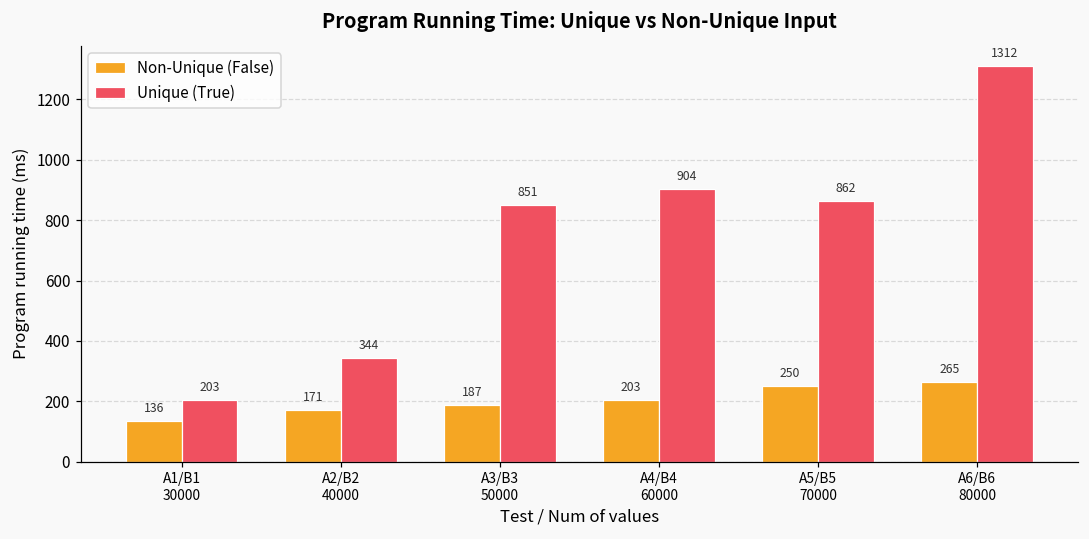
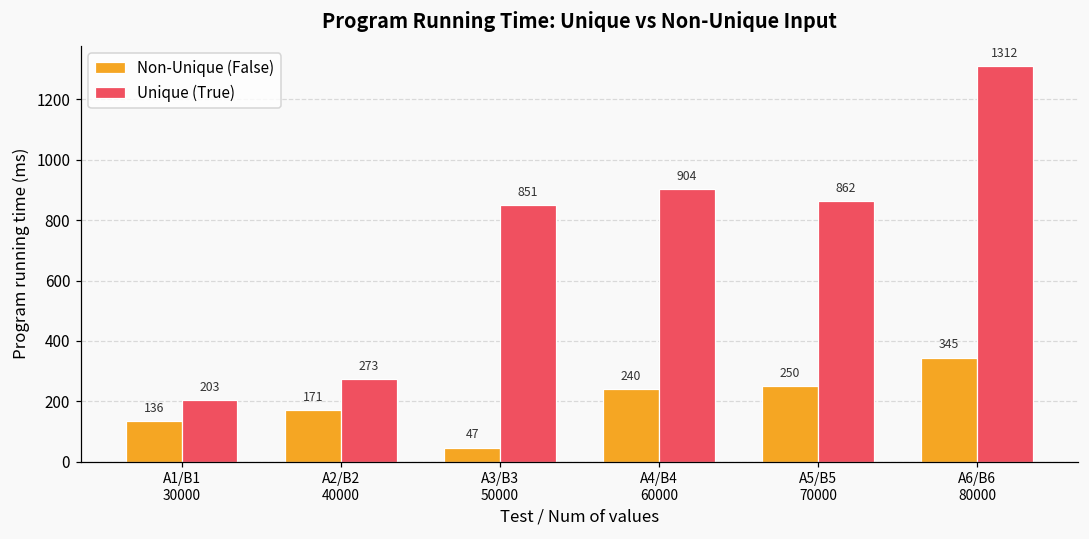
Unique (True), A2/B2 40000: 344 -> 273
Non-Unique (False), A3/B3 50000: 187 -> 47
Non-Unique (False), A4/B4 60000: 203 -> 240
Non-Unique (False), A6/B6 80000: 265 -> 345
